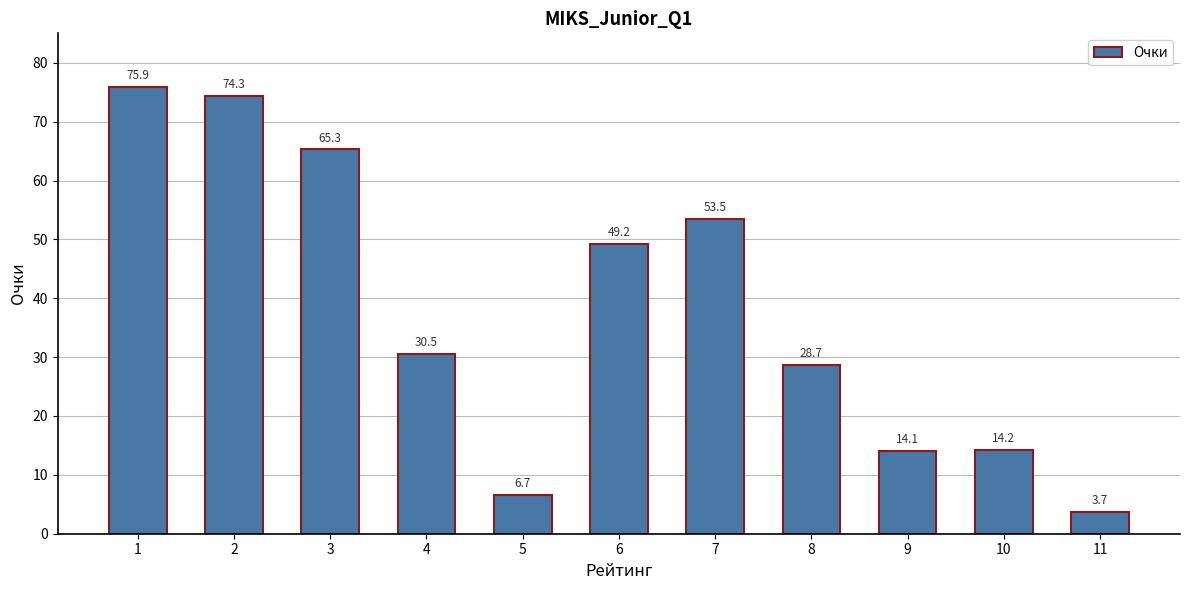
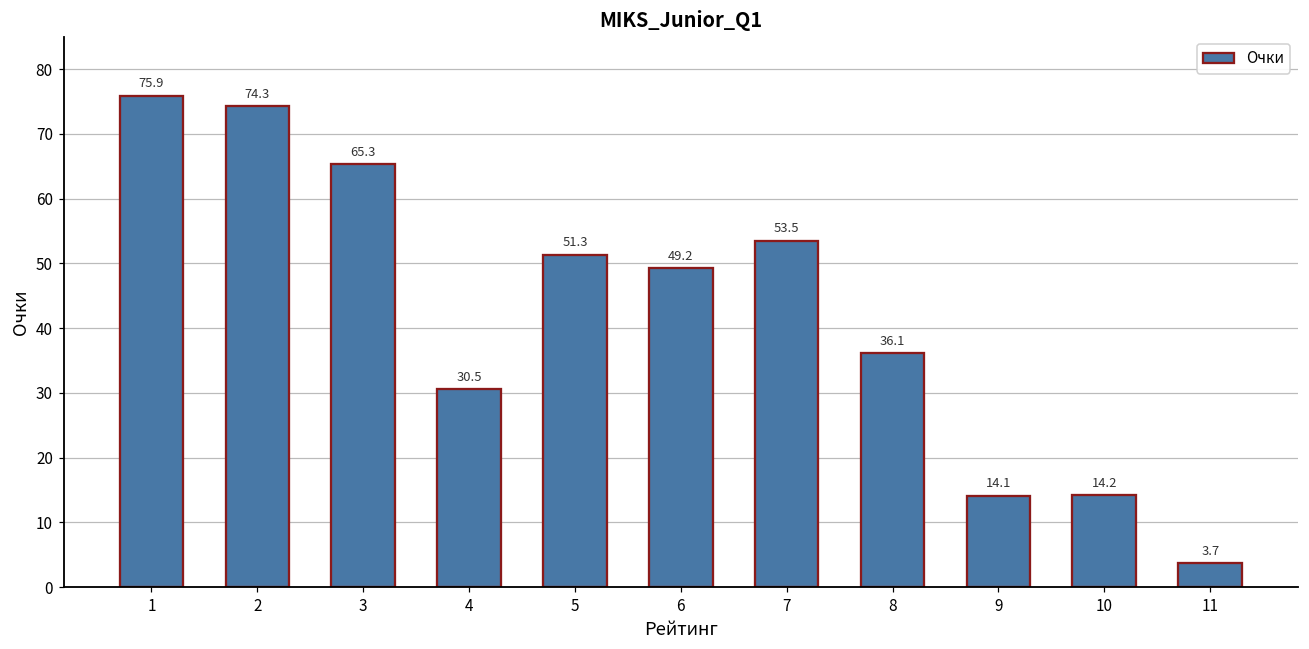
5: 6.7 -> 51.3
8: 28.7 -> 36.1
